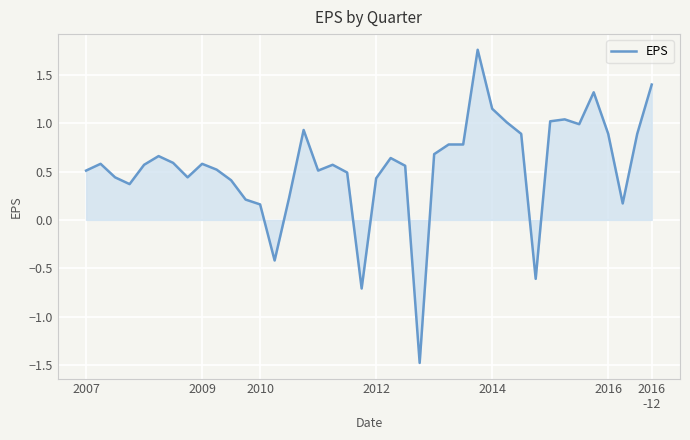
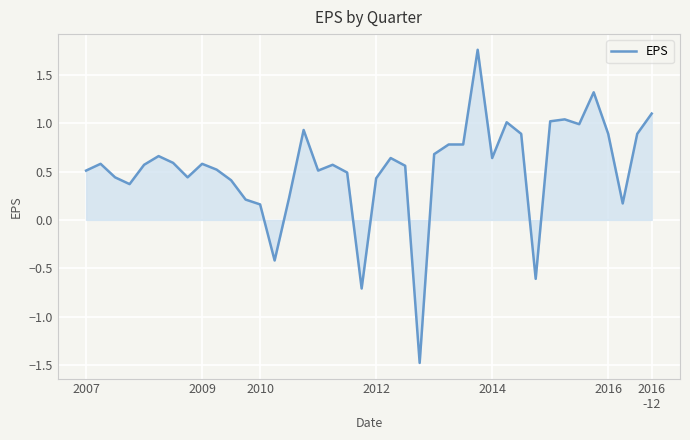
EPS, 2014: 1.2 -> 0.6
EPS, 2016 -12: 1.4 -> 1.1
